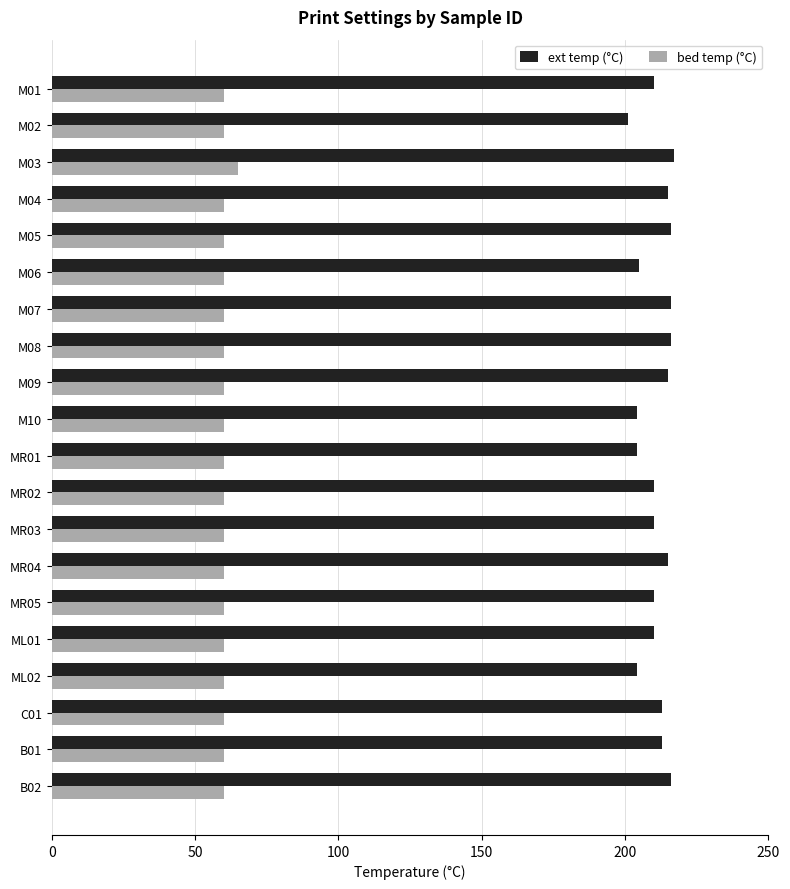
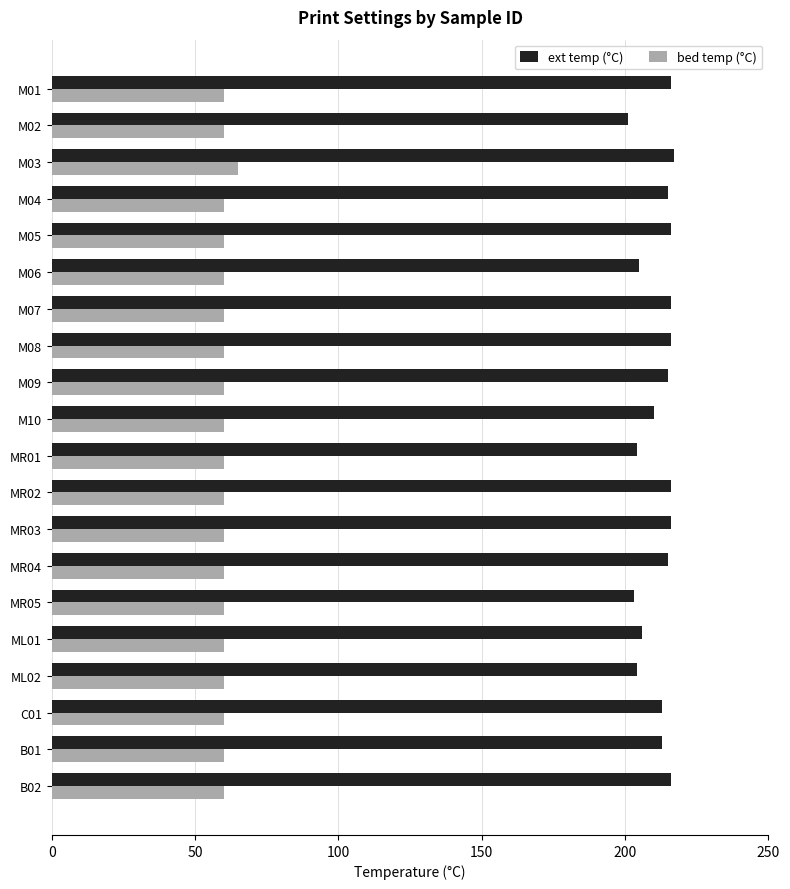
ext temp (°C), M01: 210 -> 216
ext temp (°C), M10: 204 -> 210
ext temp (°C), MR02: 210 -> 216
ext temp (°C), MR03: 210 -> 216
ext temp (°C), MR05: 210 -> 203
ext temp (°C), ML01: 210 -> 206
